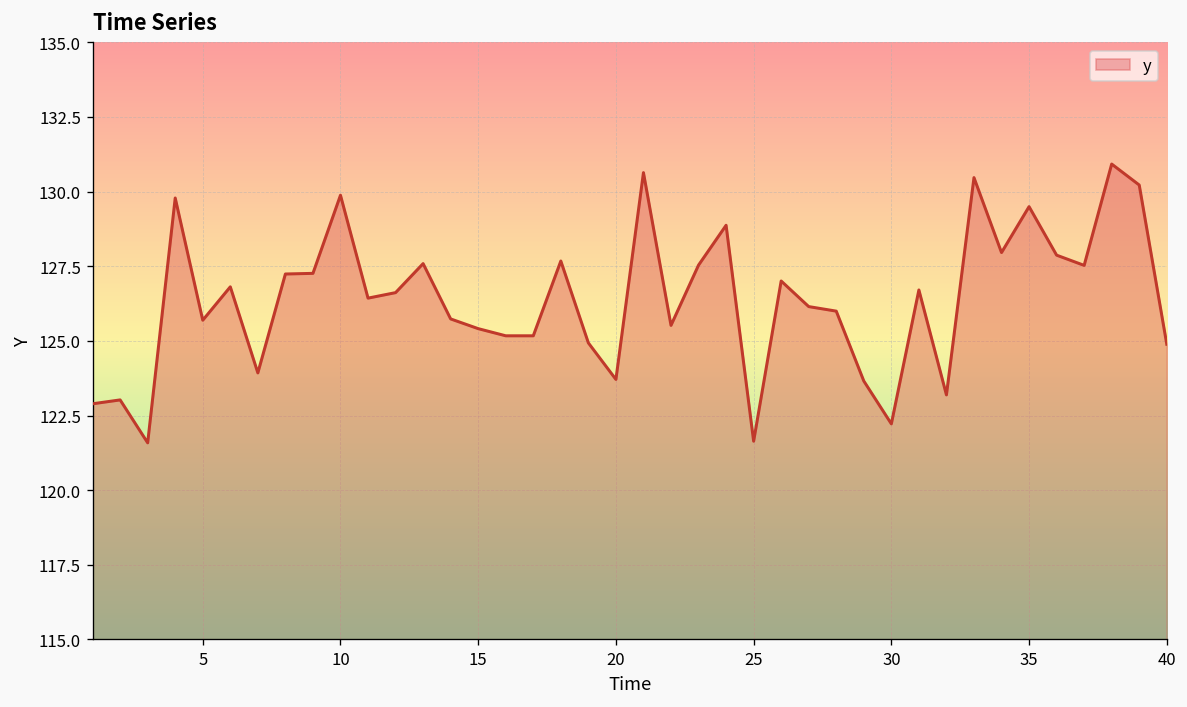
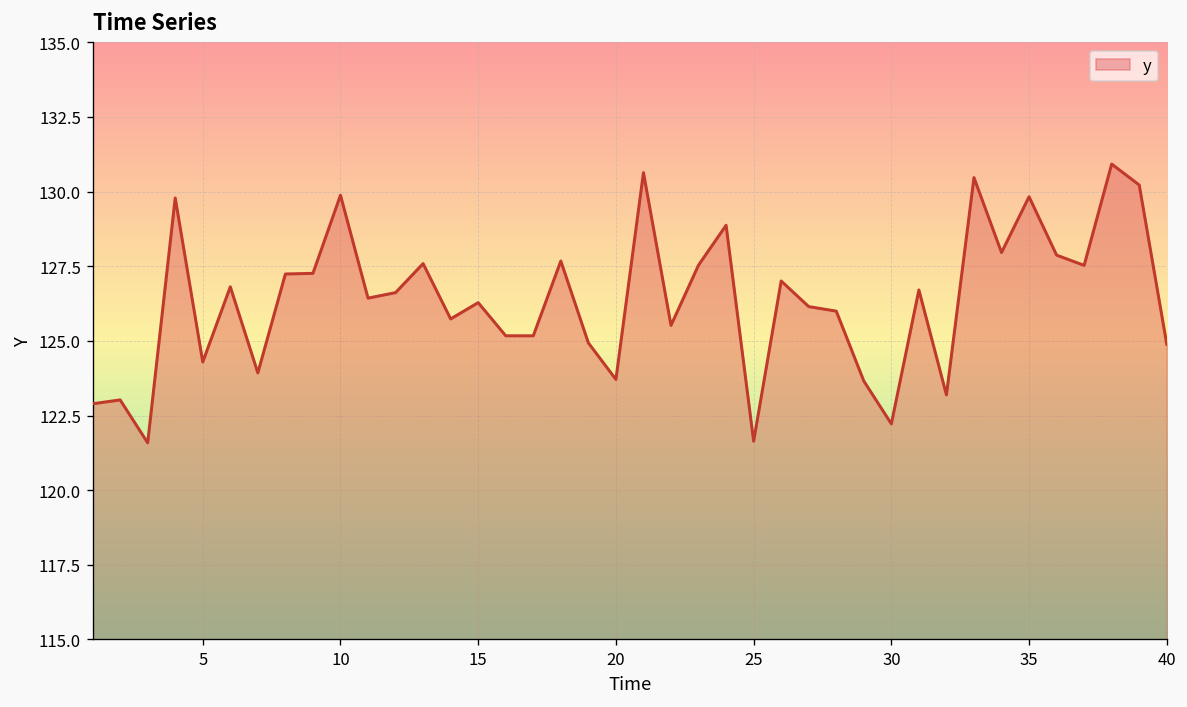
5: 125.7 -> 124.3
15: 125.4 -> 126.3
35: 129.5 -> 129.8
